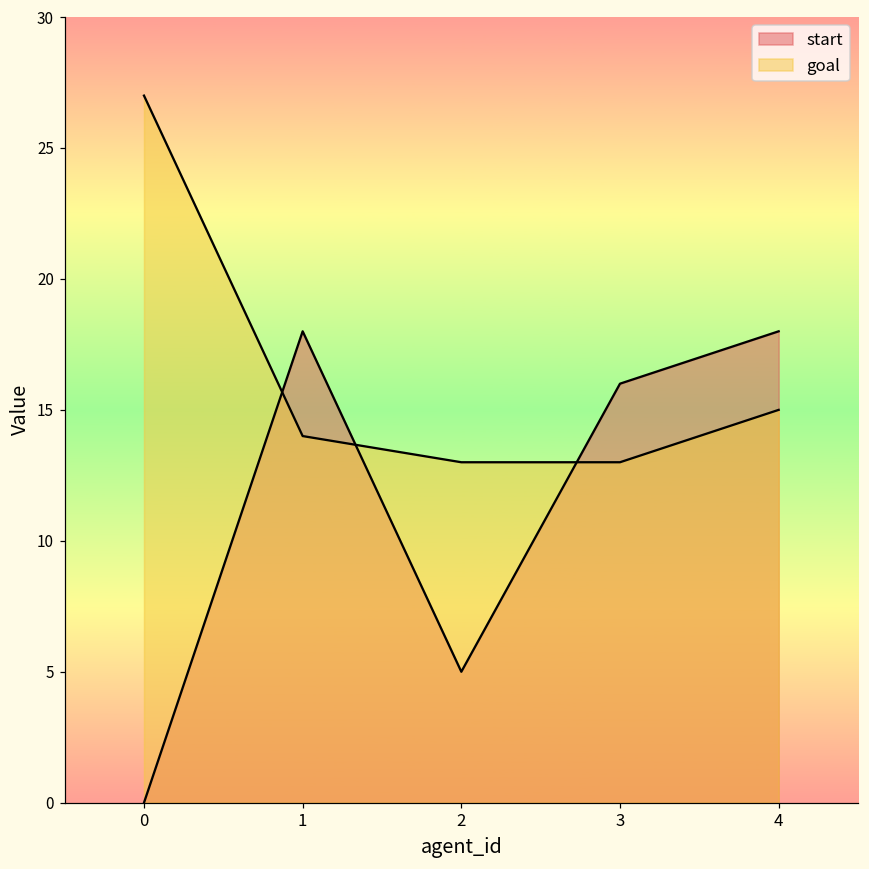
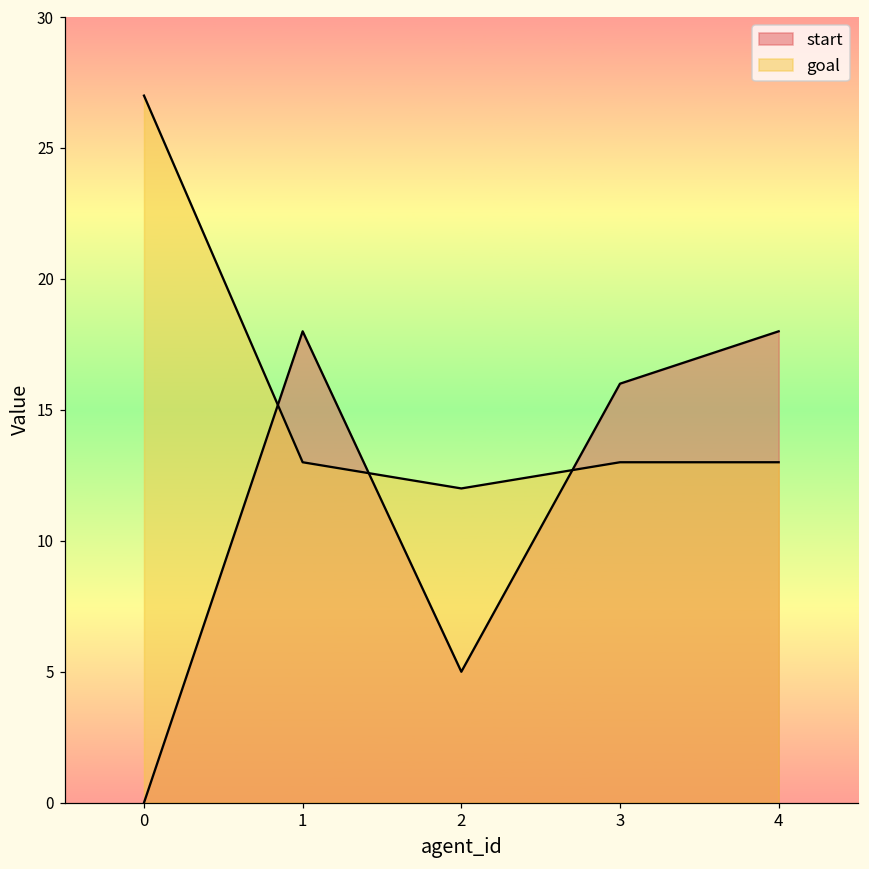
goal, 1: 14 -> 13
goal, 2: 13 -> 12
goal, 4: 15 -> 13
